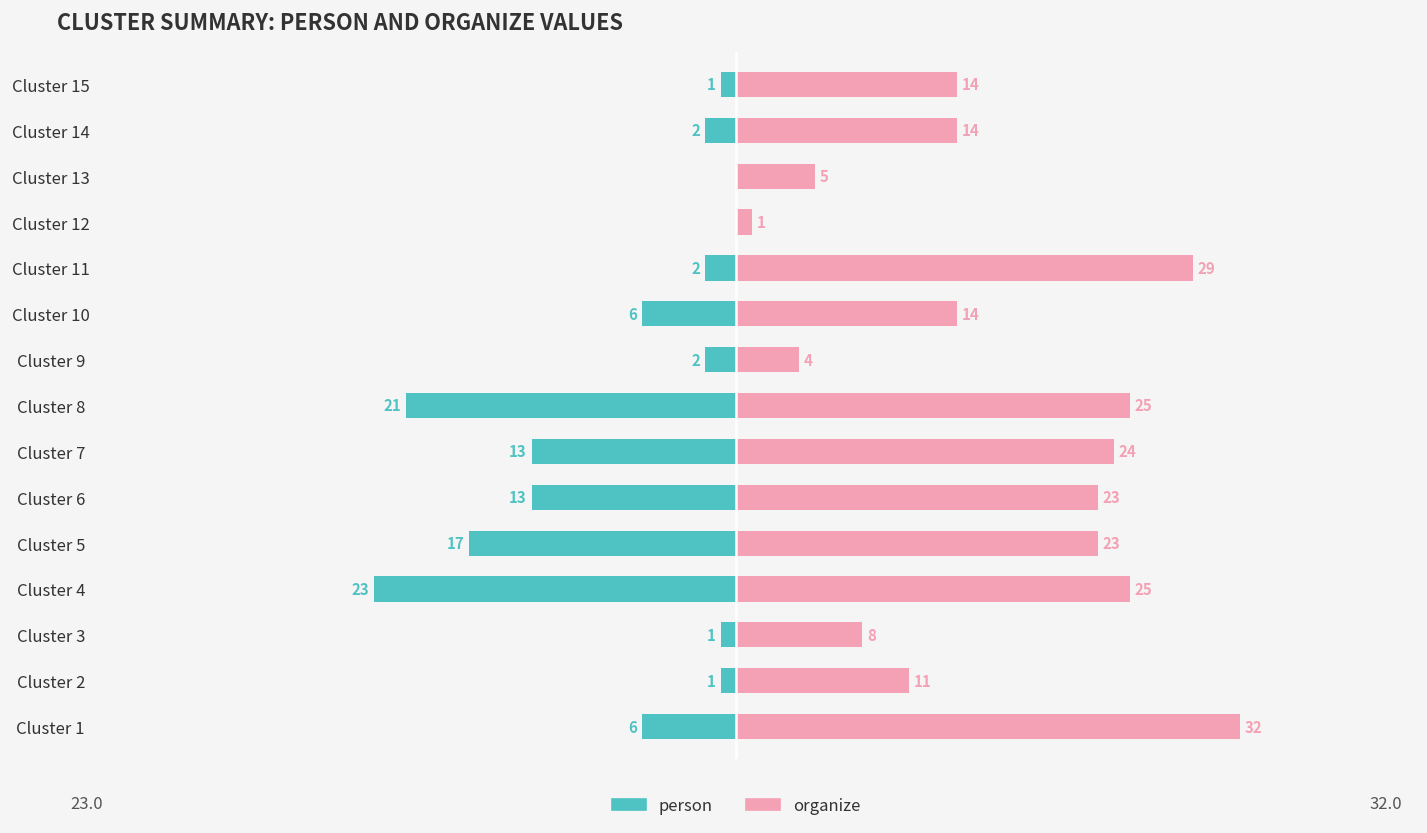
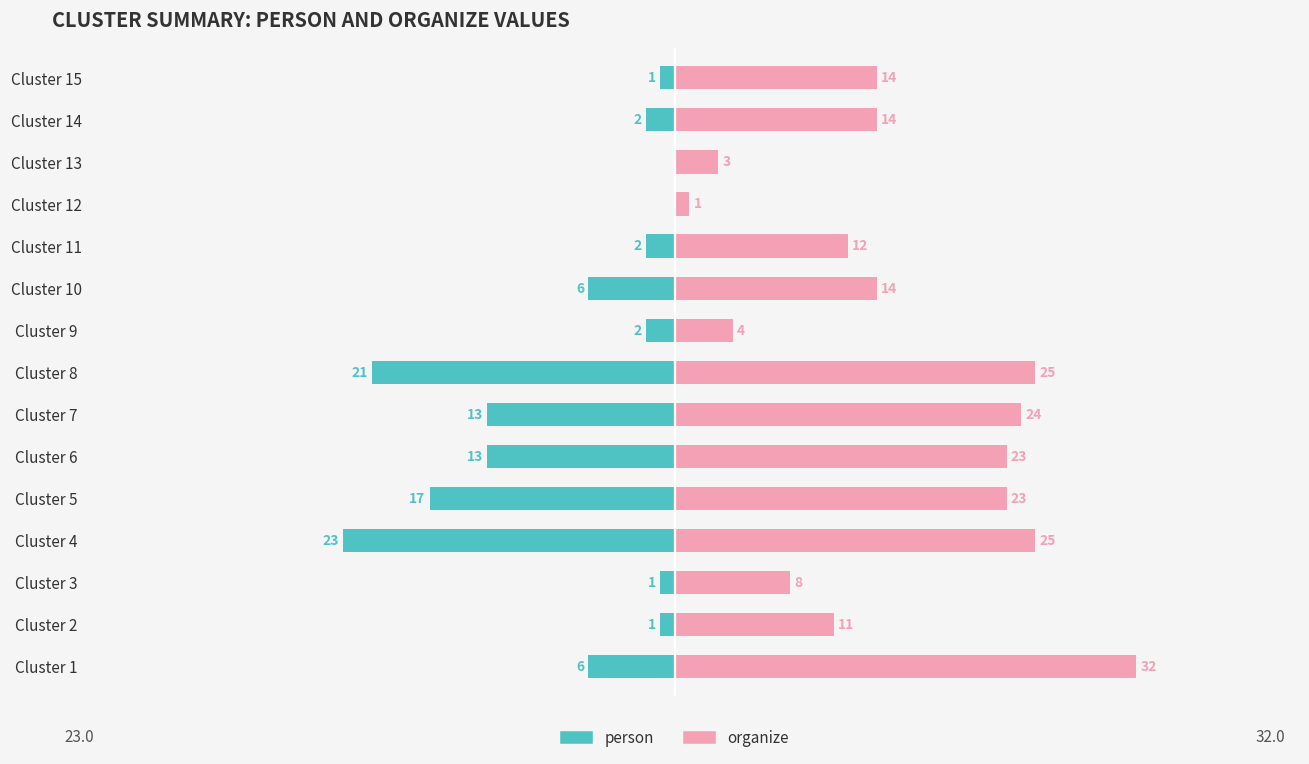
organize, Cluster 13: 5 -> 3
organize, Cluster 11: 29 -> 12
